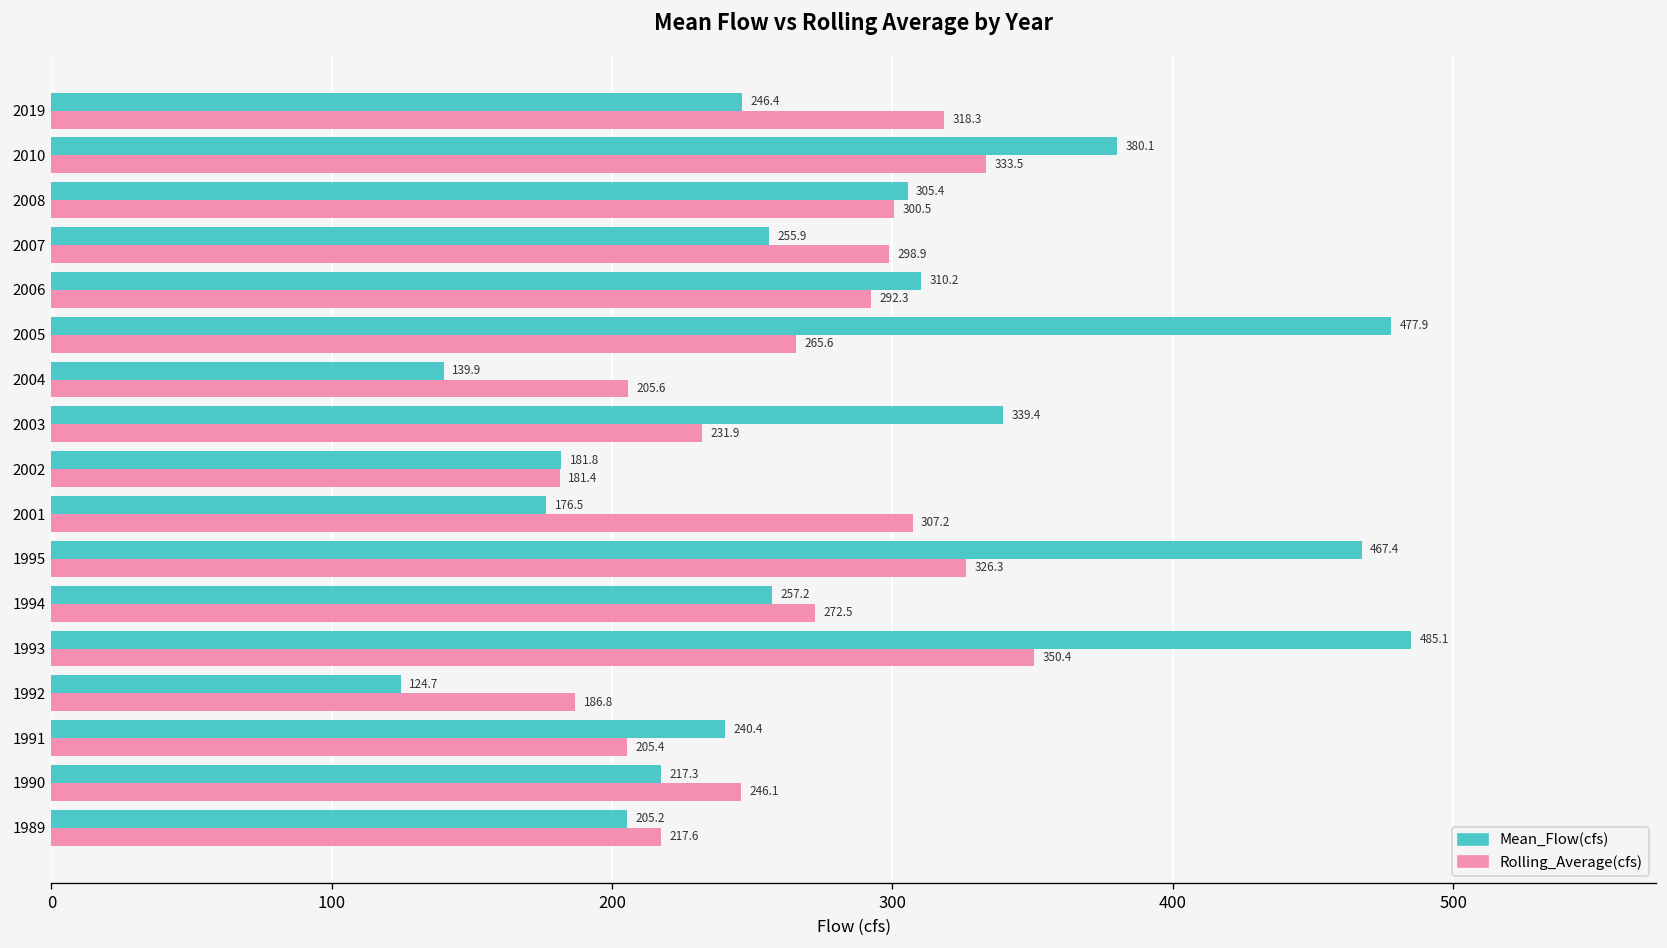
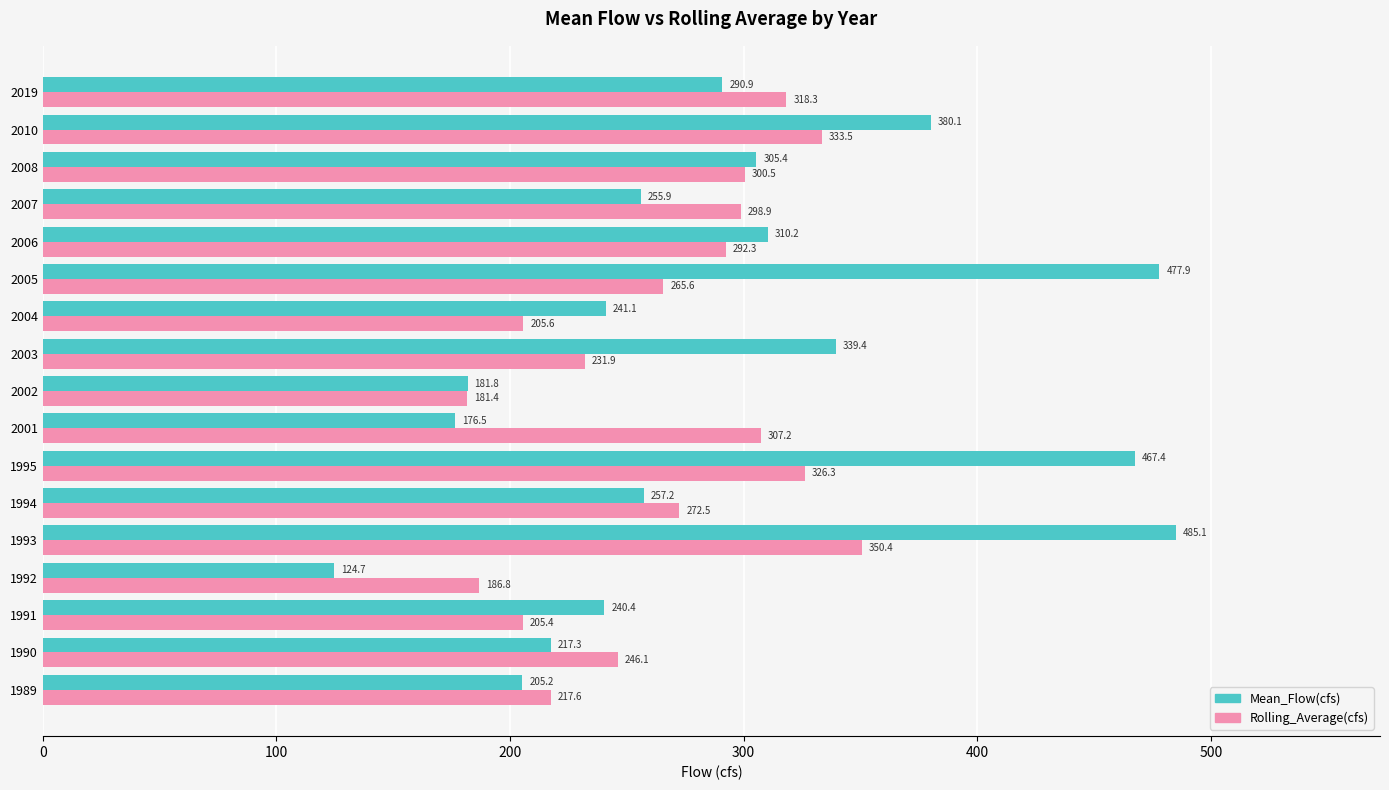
Mean_Flow(cfs), 2019: 246.4 -> 290.9
Mean_Flow(cfs), 2004: 139.9 -> 241.1
